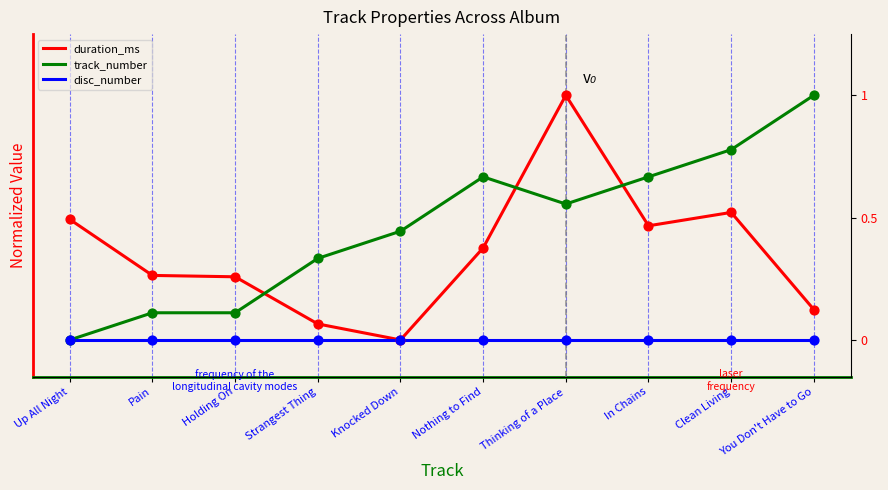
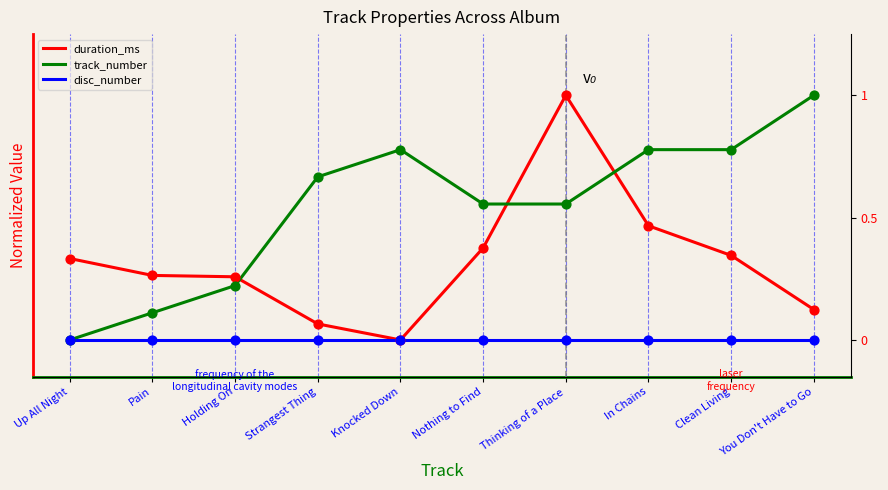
duration_ms, Up All Night: 0.49 -> 0.33
track_number, Holding On: 0.11 -> 0.22
track_number, Strangest Thing: 0.33 -> 0.67
track_number, Knocked Down: 0.44 -> 0.78
track_number, Nothing to Find: 0.67 -> 0.56
track_number, In Chains: 0.67 -> 0.78
duration_ms, Clean Living: 0.52 -> 0.35
